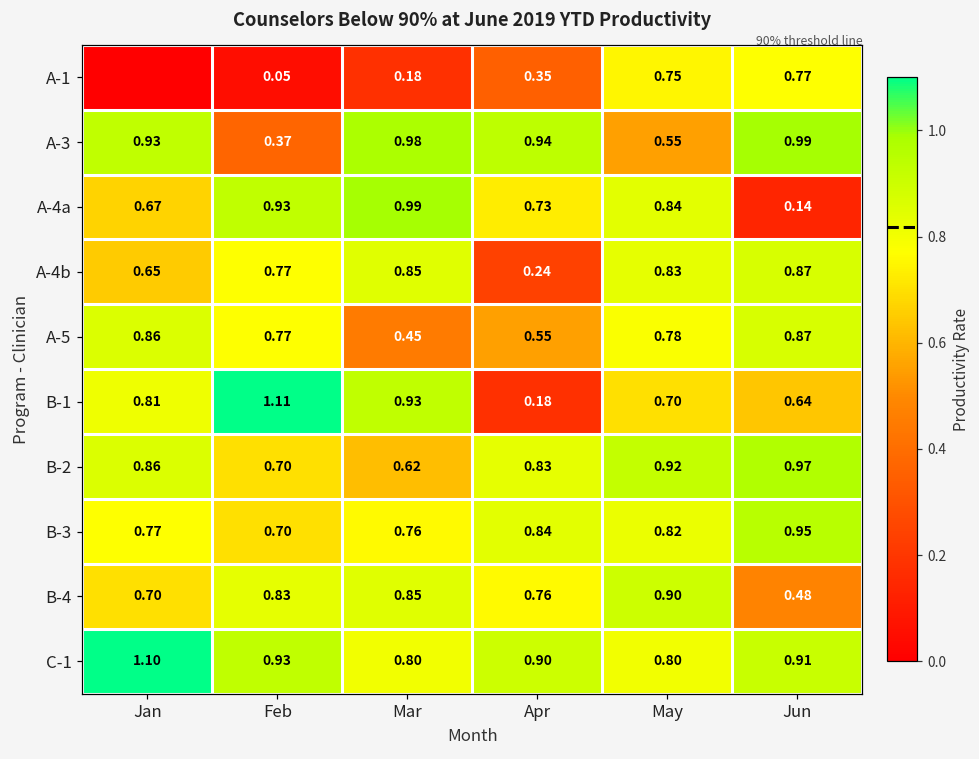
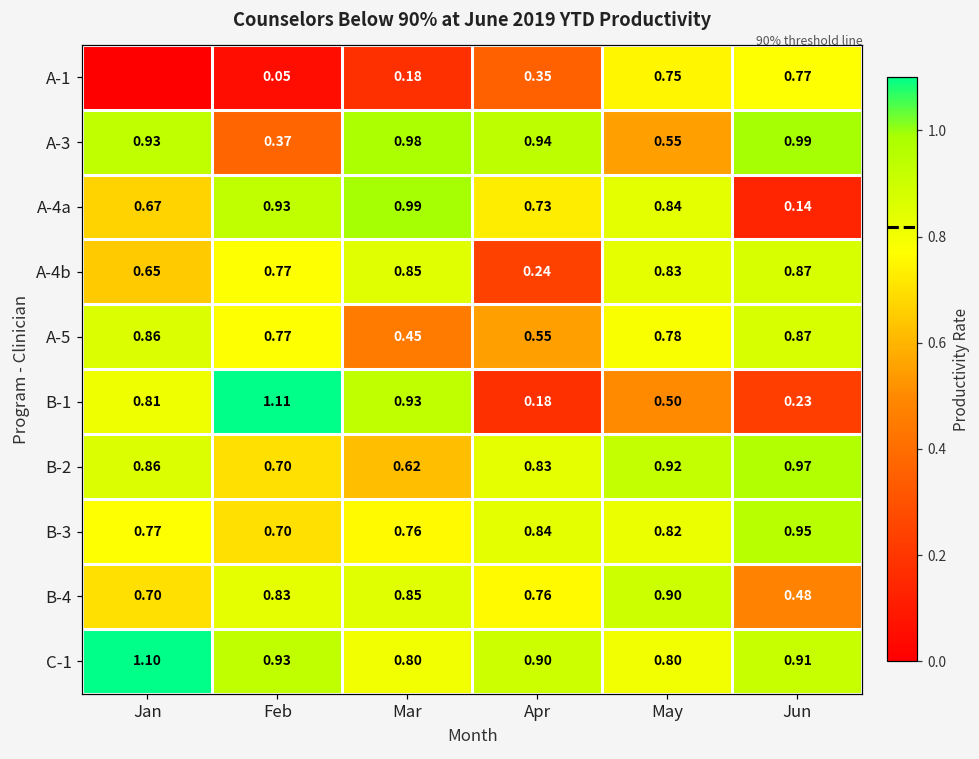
B-1, May: 0.70 -> 0.50
B-1, Jun: 0.64 -> 0.23
